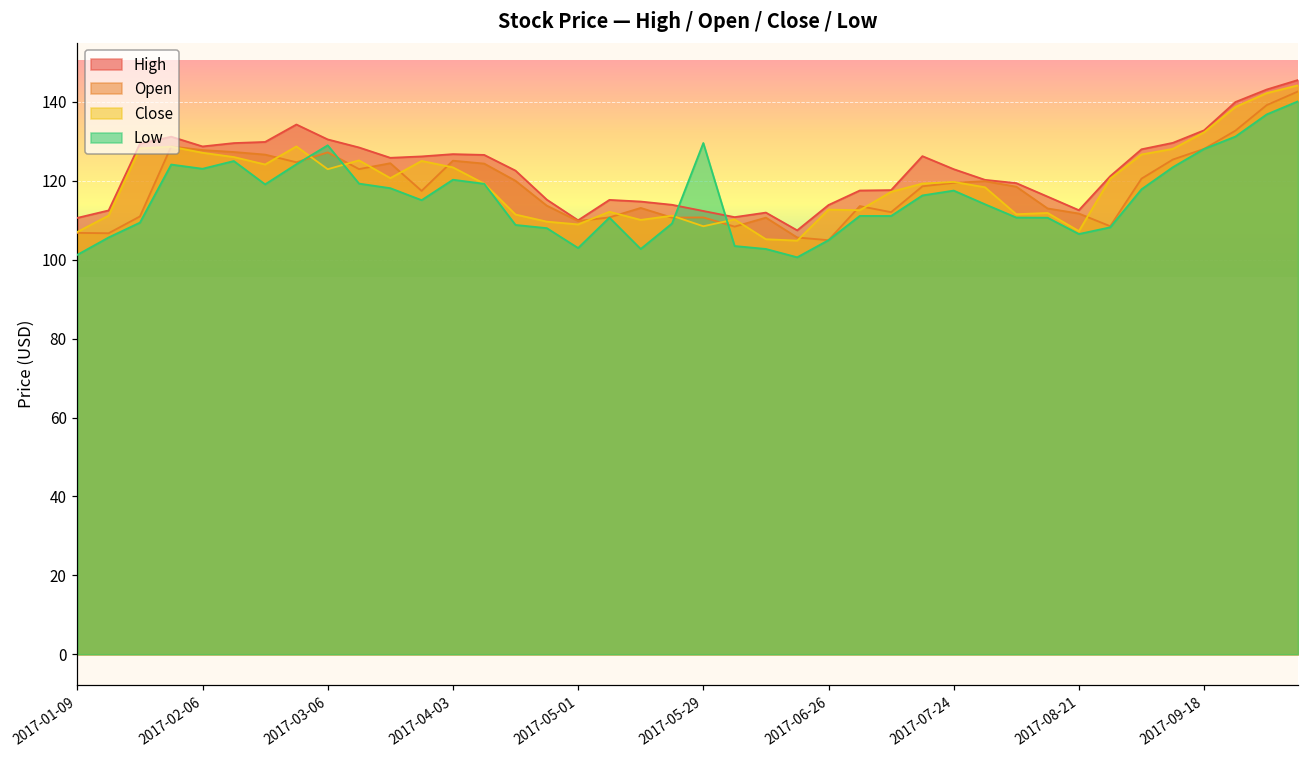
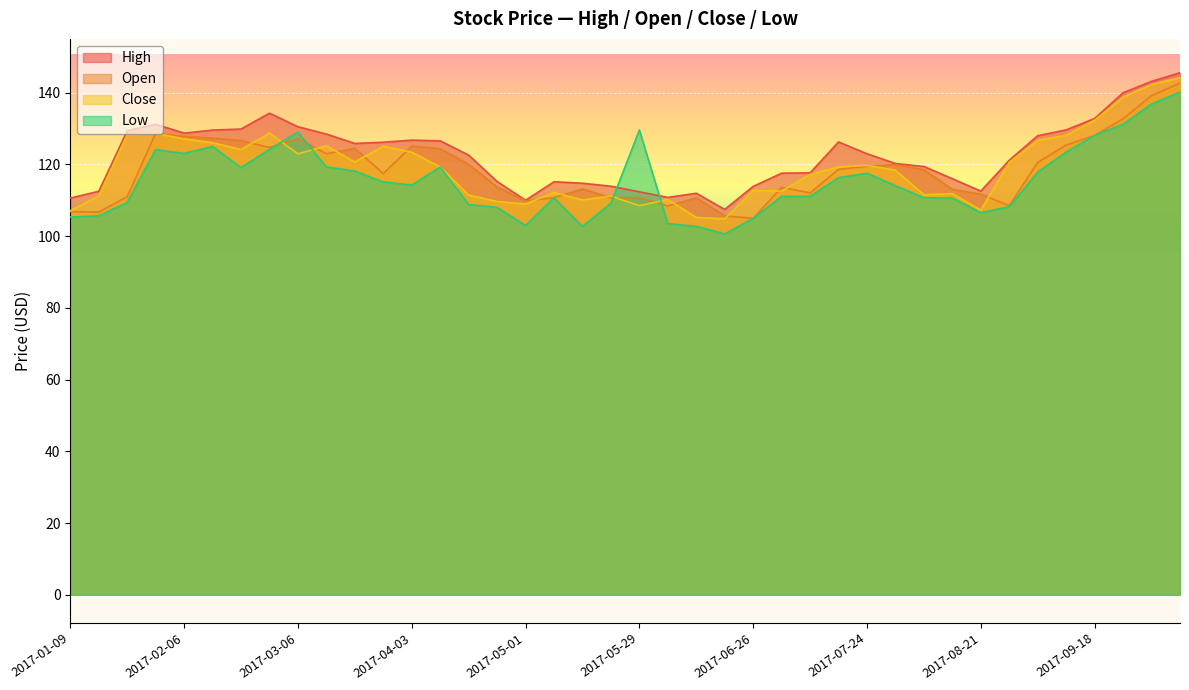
Low, 2017-01-09: 101 -> 105
Low, 2017-04-03: 120 -> 114
